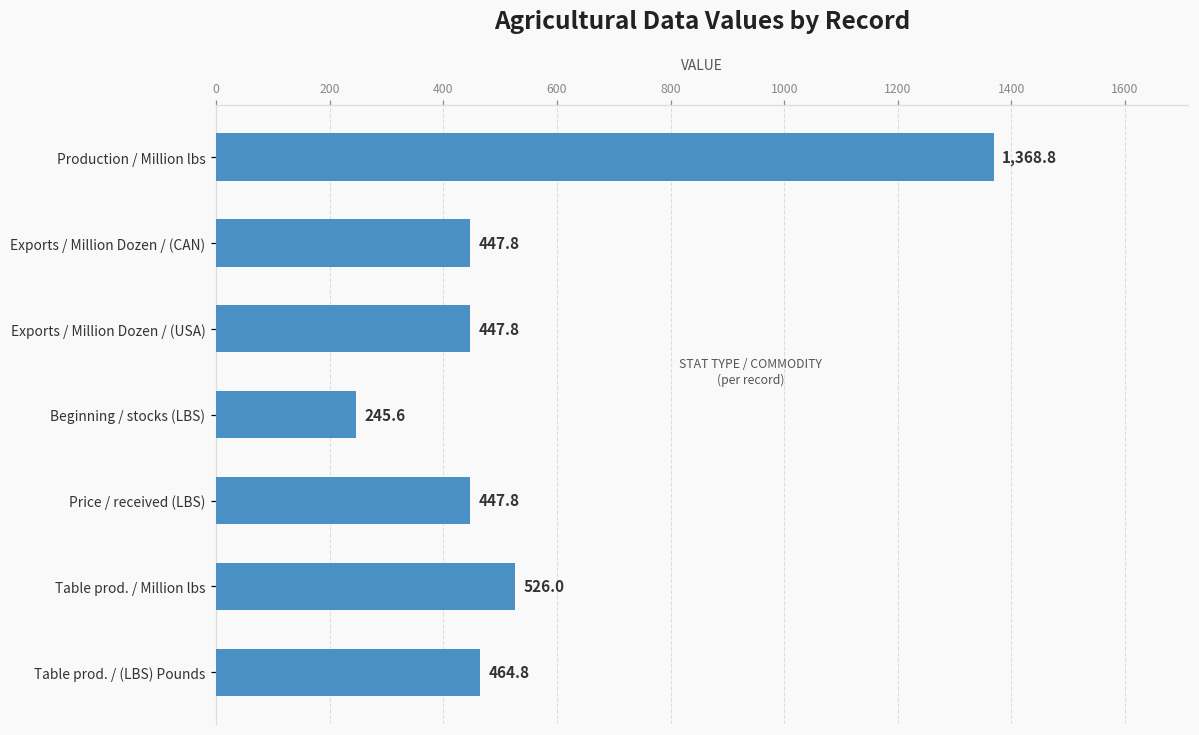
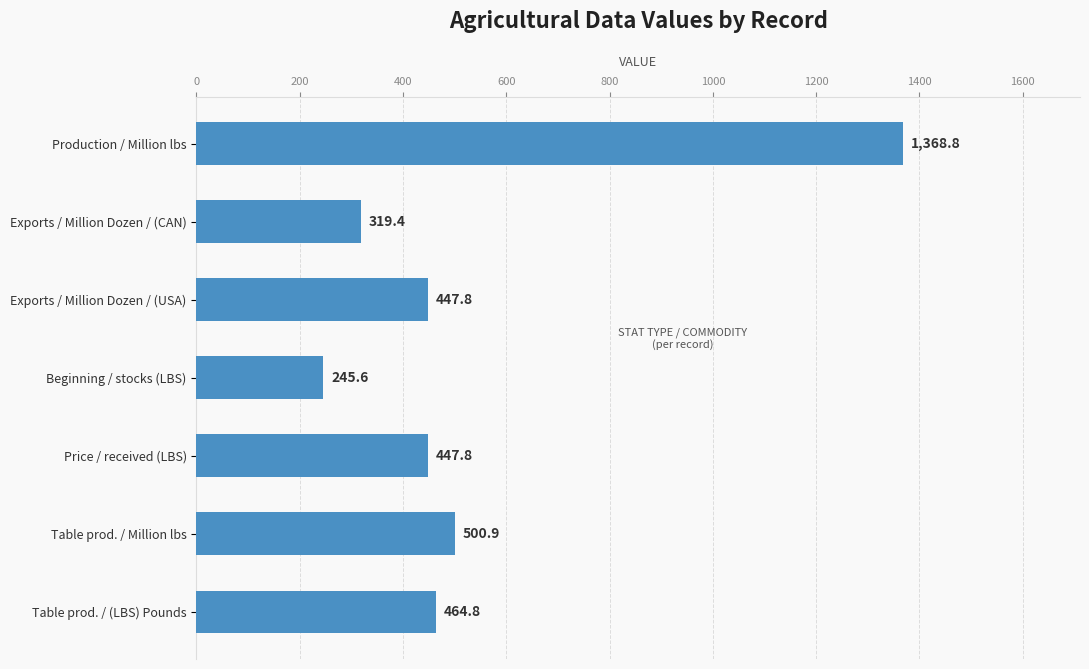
Exports / Million Dozen / (CAN): 447.8 -> 319.4
Table prod. / Million lbs: 526.0 -> 500.9
